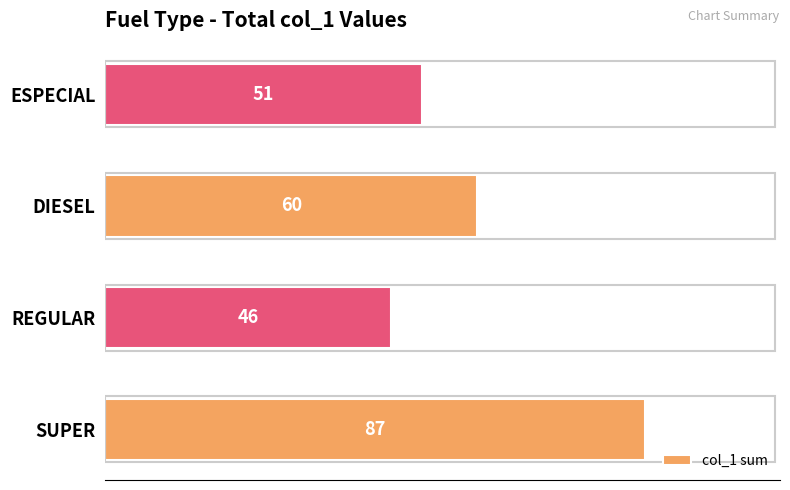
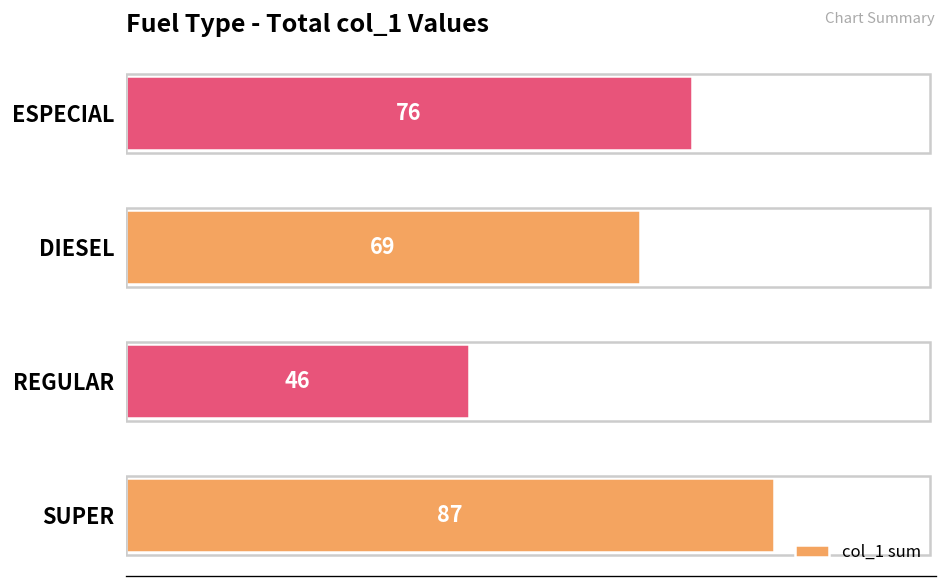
ESPECIAL: 51 -> 76
DIESEL: 60 -> 69
